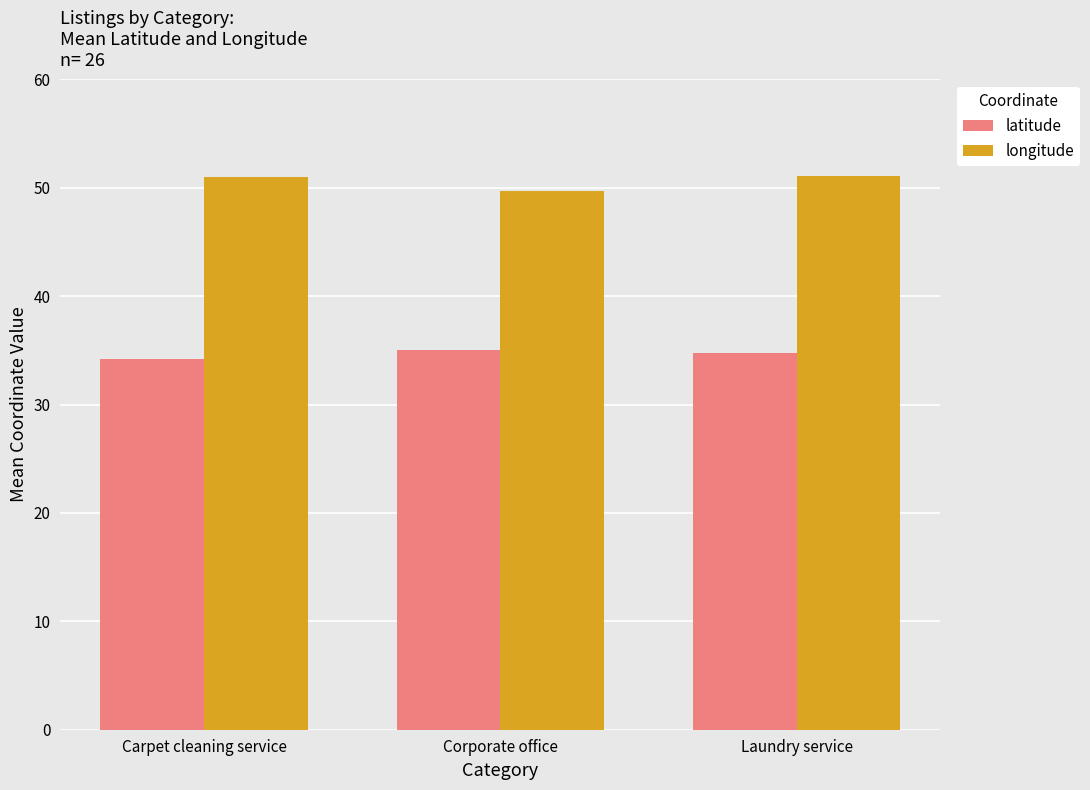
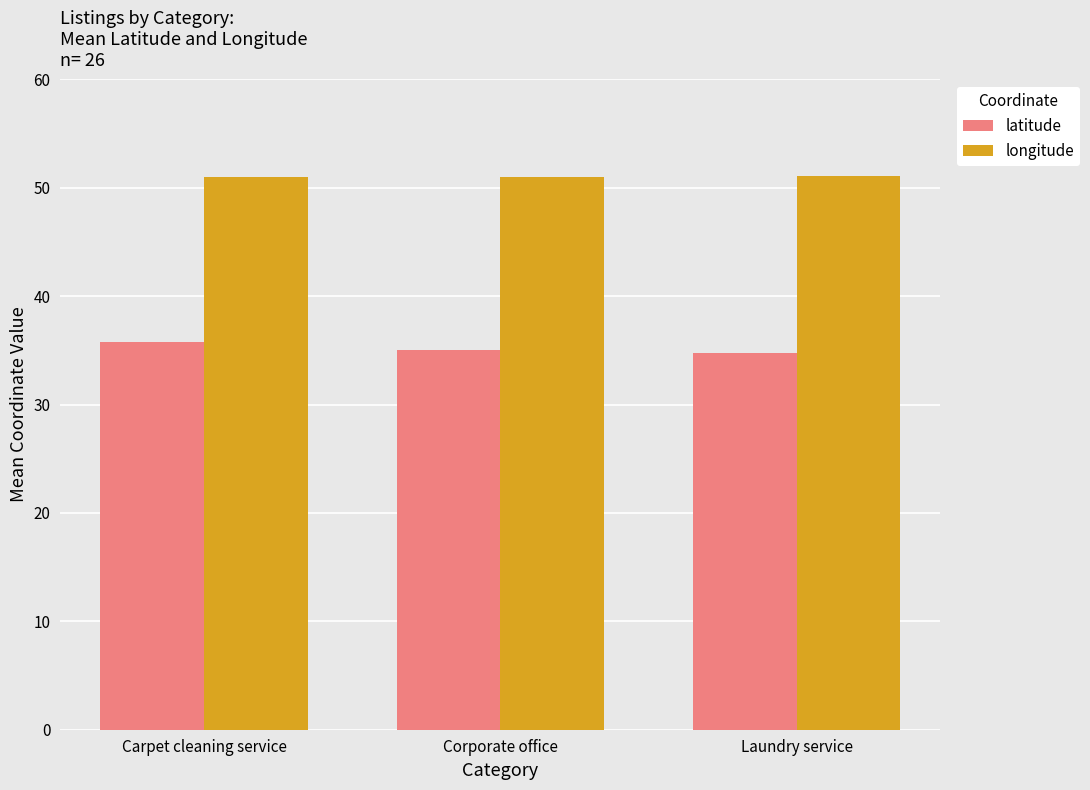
latitude, Carpet cleaning service: 34.2 -> 35.8
longitude, Corporate office: 49.7 -> 51.0
